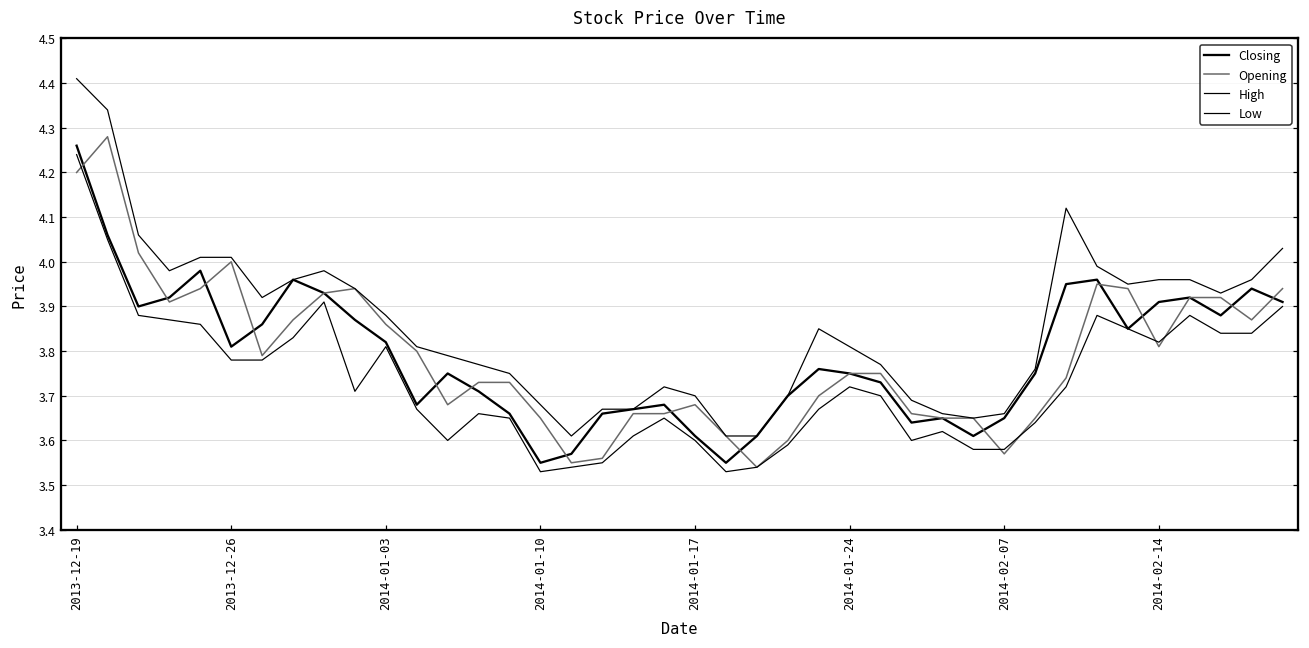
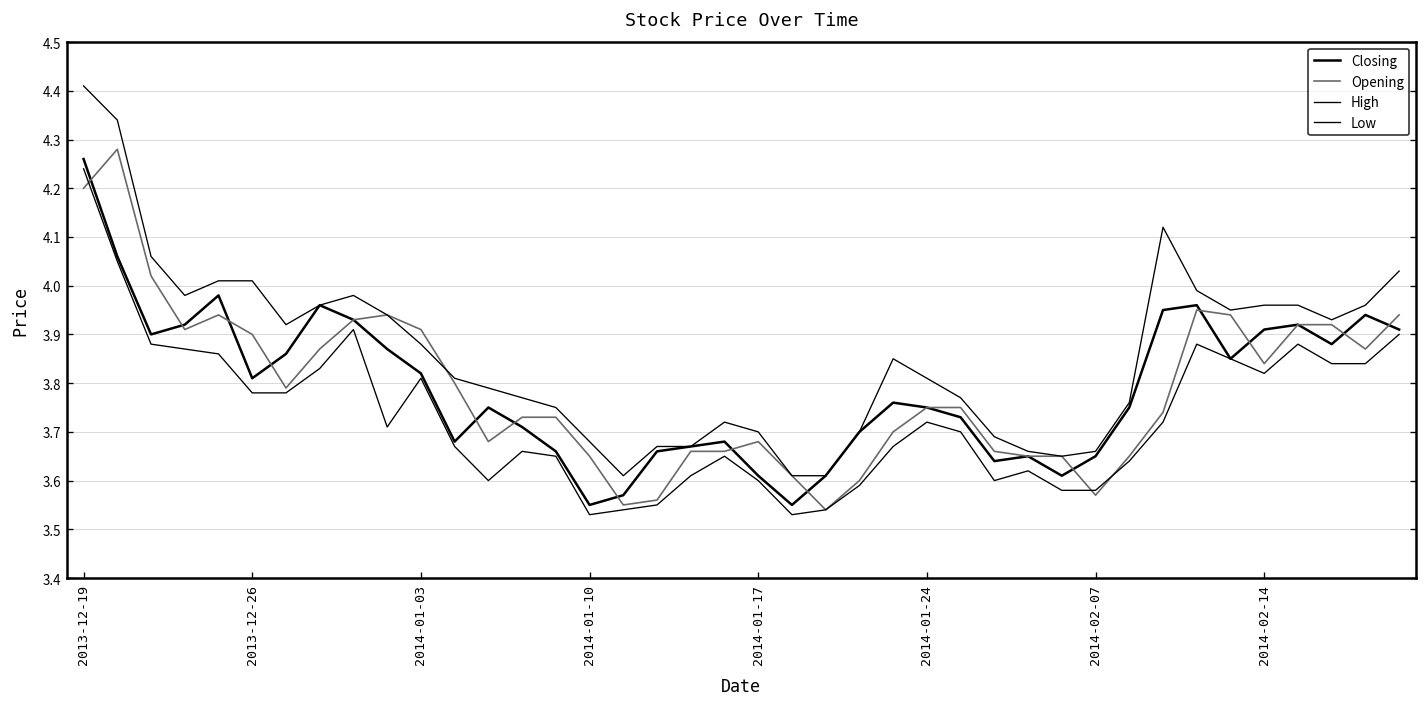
Opening, 2013-12-26: 4.0 -> 3.9
Opening, 2014-01-03: 3.86 -> 3.91
Opening, 2014-02-14: 3.81 -> 3.84
